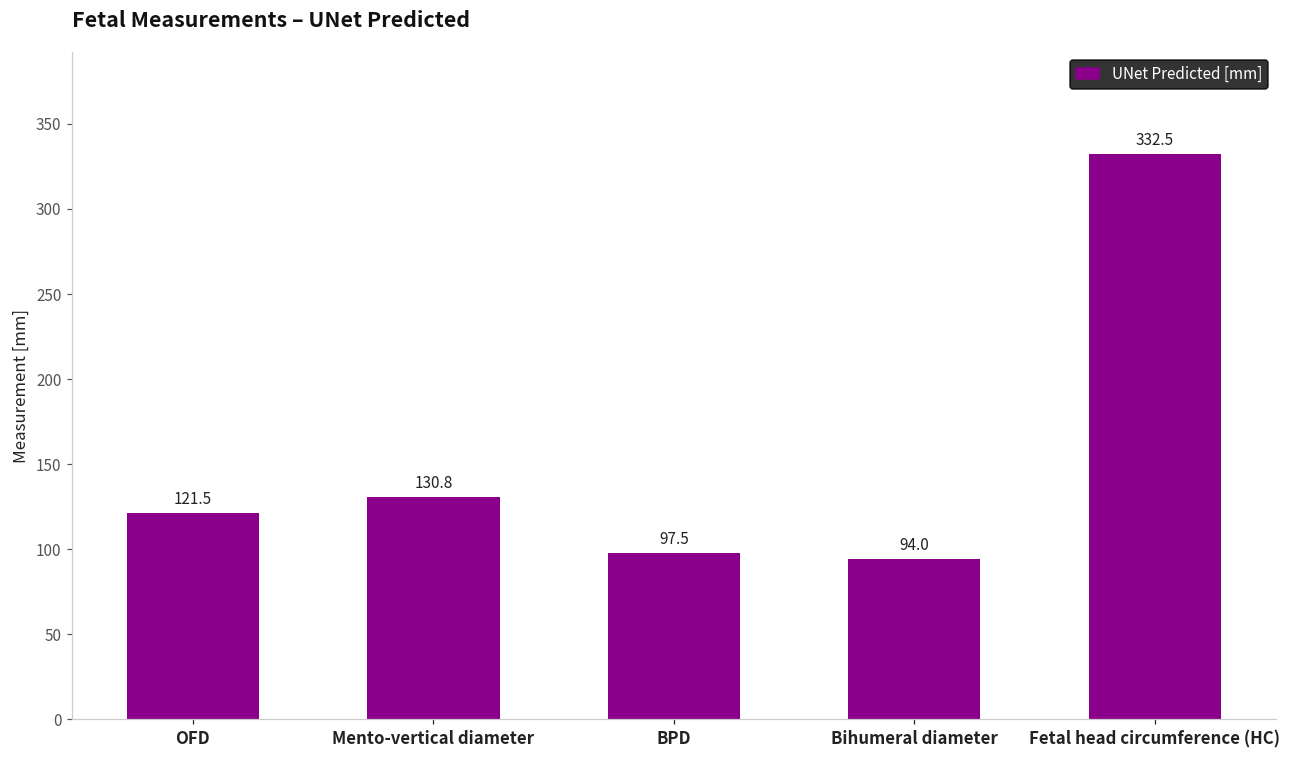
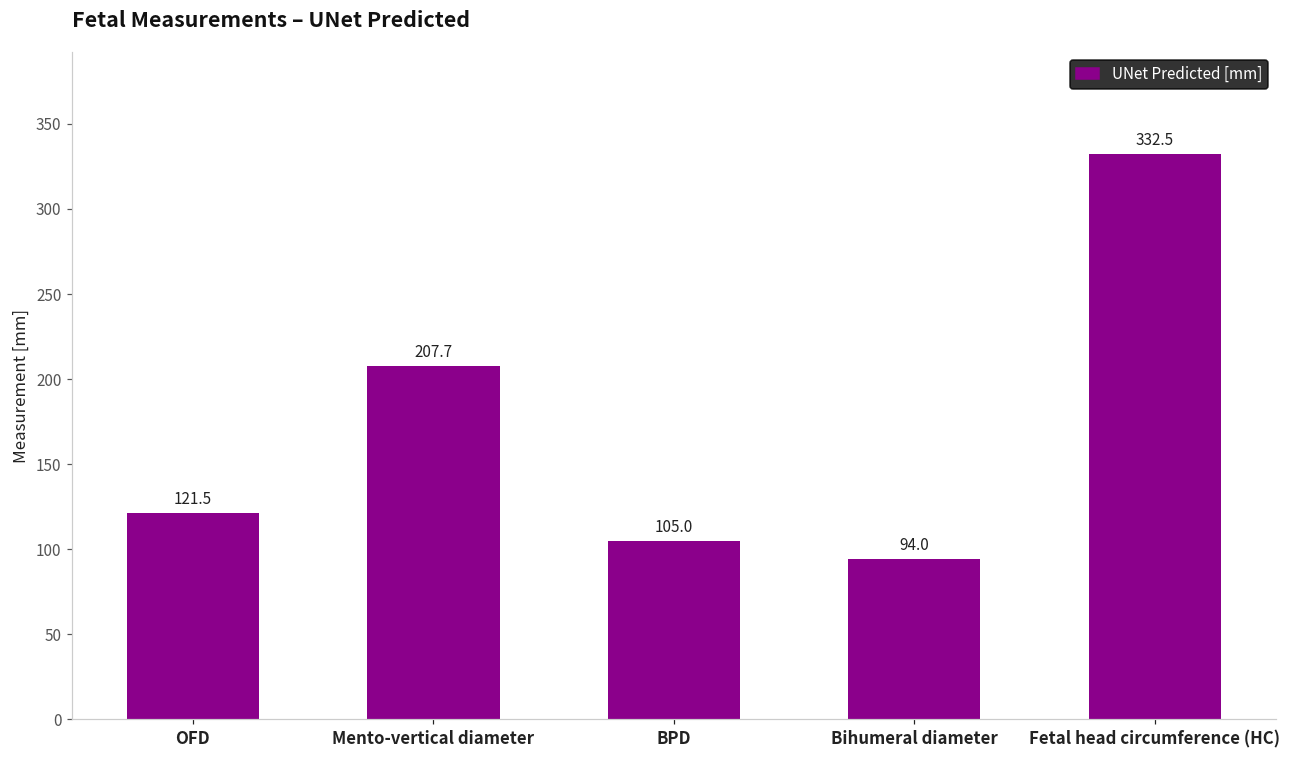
Mento-vertical diameter: 130.8 -> 207.7
BPD: 97.5 -> 105.0
